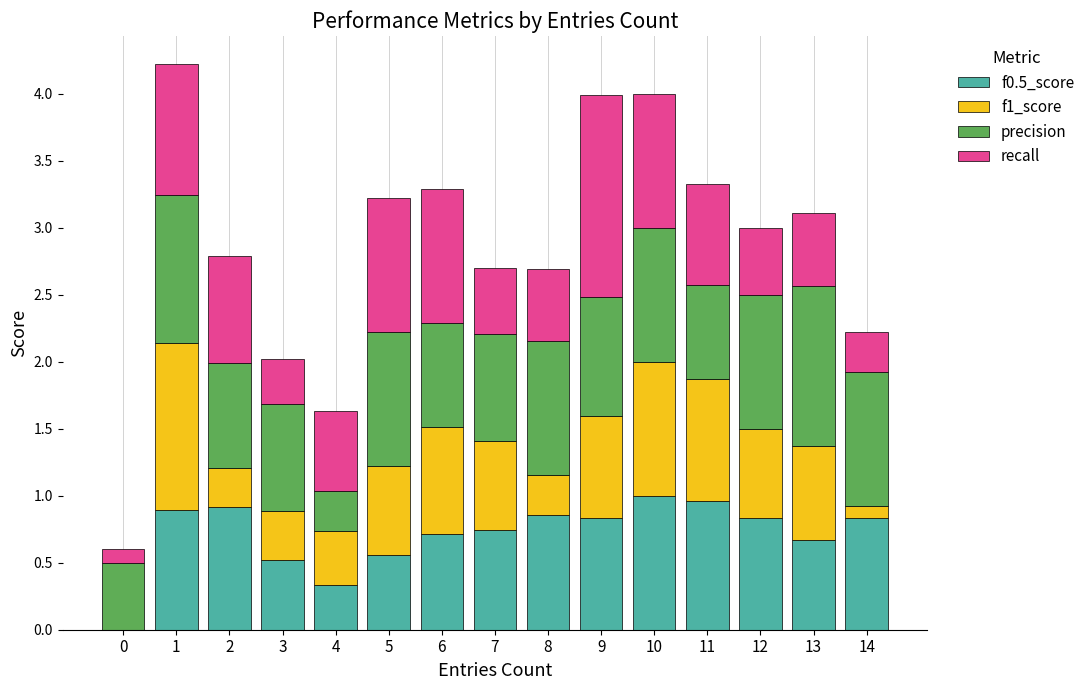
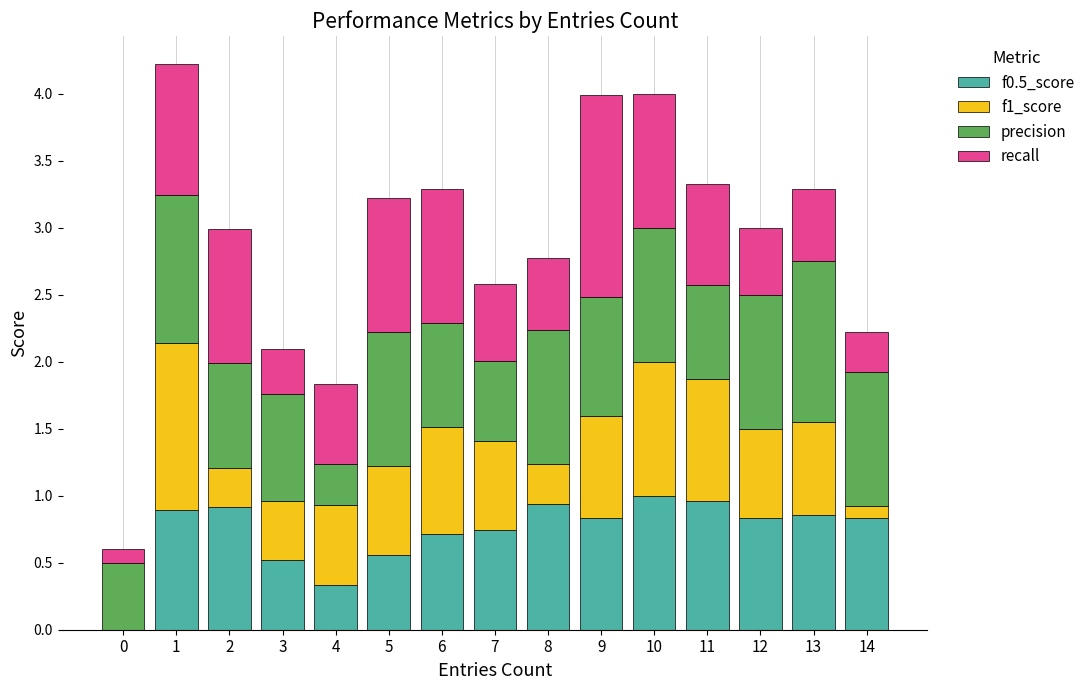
recall, 2: 0.8 -> 1.0
f1_score, 3: 0.37 -> 0.44
f1_score, 4: 0.4 -> 0.6
precision, 7: 0.8 -> 0.6
recall, 7: 0.49 -> 0.57
f0.5_score, 8: 0.85 -> 0.94
f0.5_score, 13: 0.67 -> 0.85
